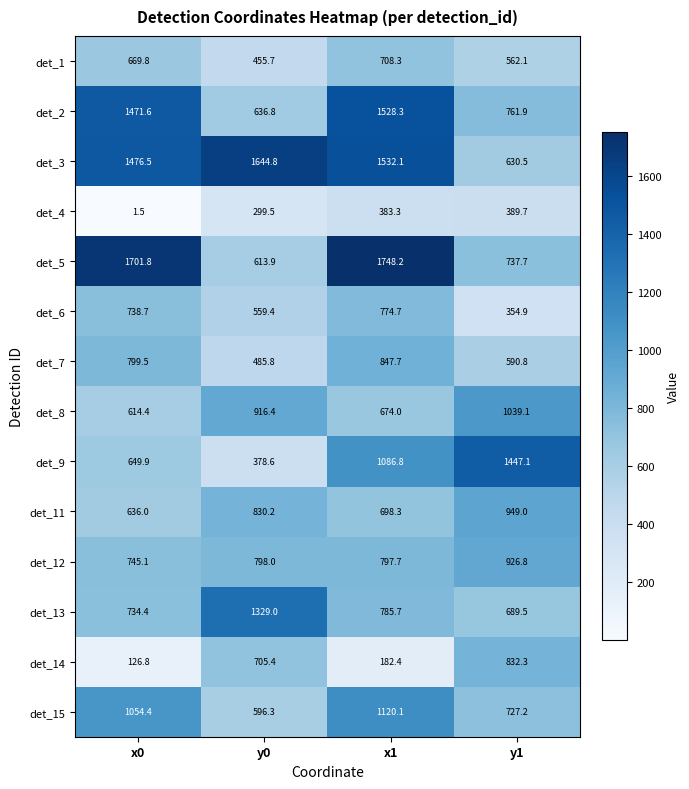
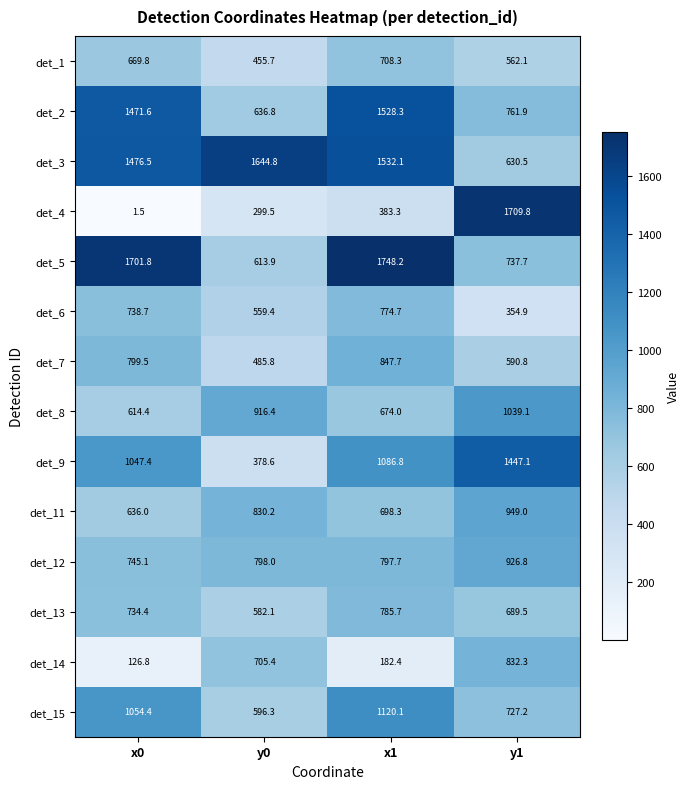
det_4, y1: 389.7 -> 1709.8
det_9, x0: 649.9 -> 1047.4
det_13, y0: 1329.0 -> 582.1
